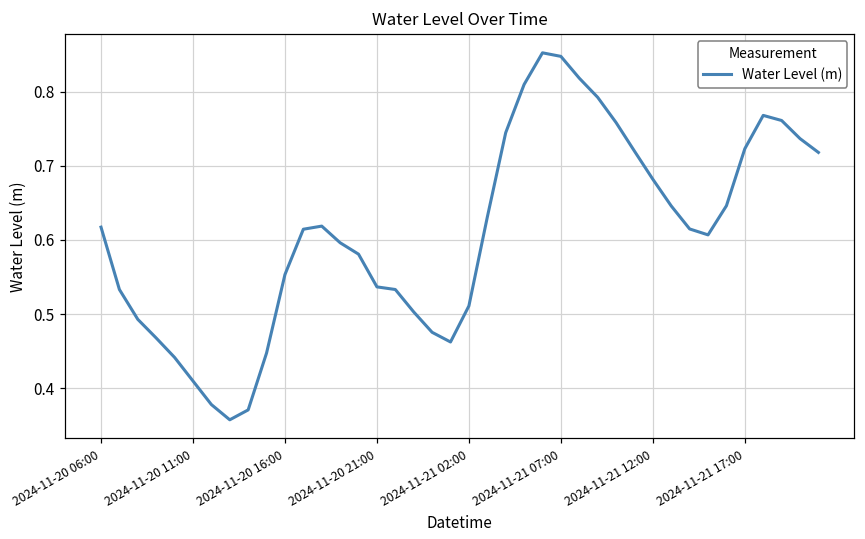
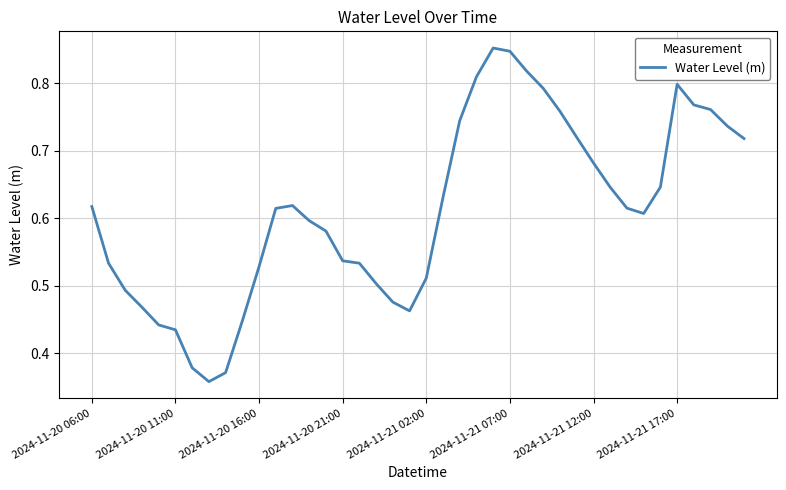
2024-11-20 11:00: 0.41 -> 0.43
2024-11-20 16:00: 0.55 -> 0.53
2024-11-21 17:00: 0.72 -> 0.80
